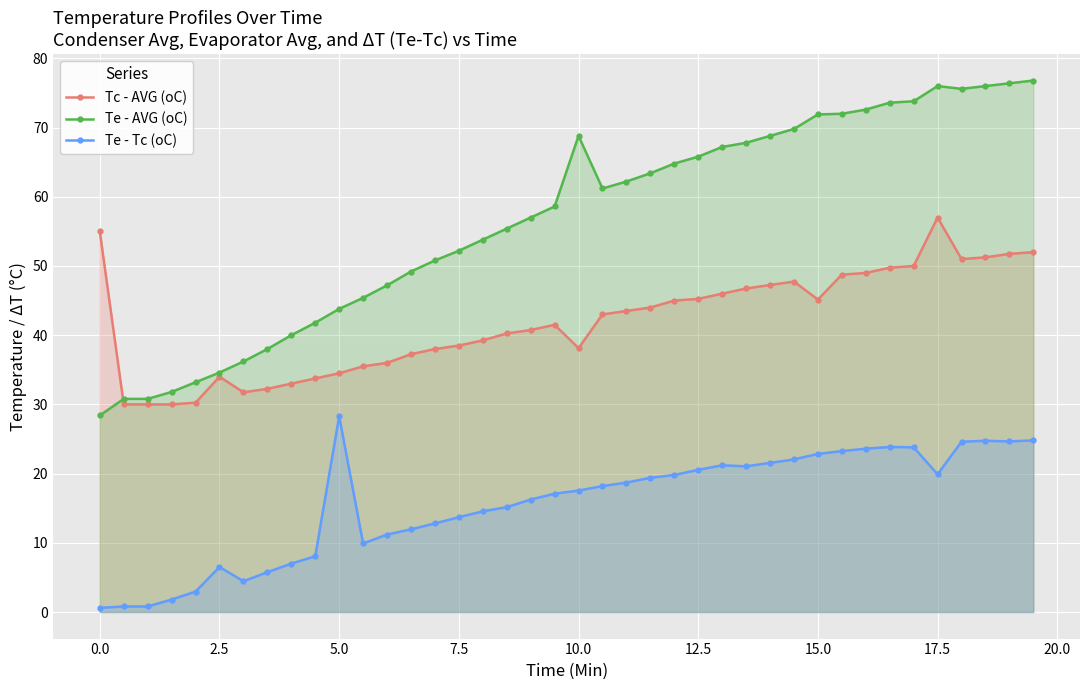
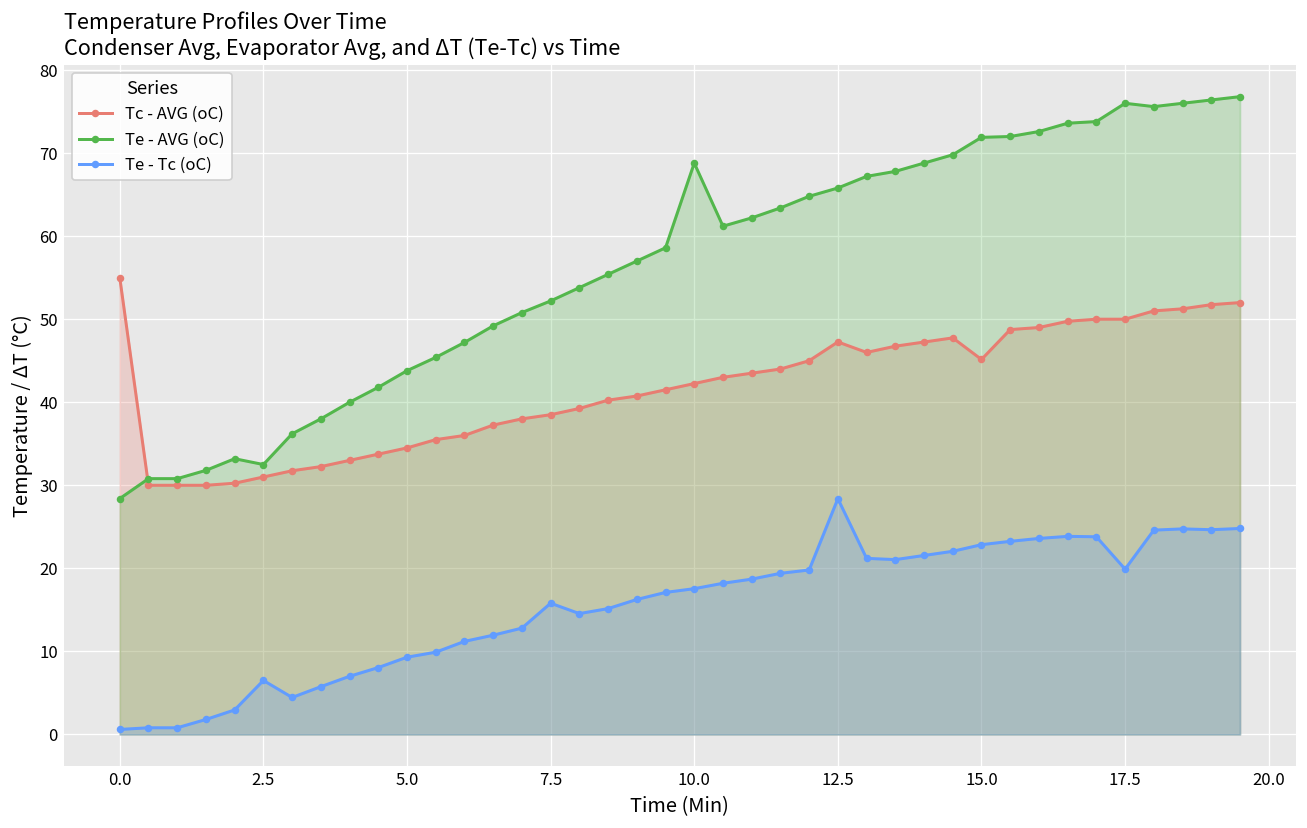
Tc - AVG (oC), 2.5: 34 -> 31
Te - AVG (oC), 2.5: 35 -> 33
Te - Tc (oC), 5.0: 28 -> 9
Te - Tc (oC), 7.5: 14 -> 16
Tc - AVG (oC), 10.0: 38 -> 42
Tc - AVG (oC), 12.5: 45 -> 47
Te - Tc (oC), 12.5: 21 -> 28
Tc - AVG (oC), 17.5: 57 -> 50
